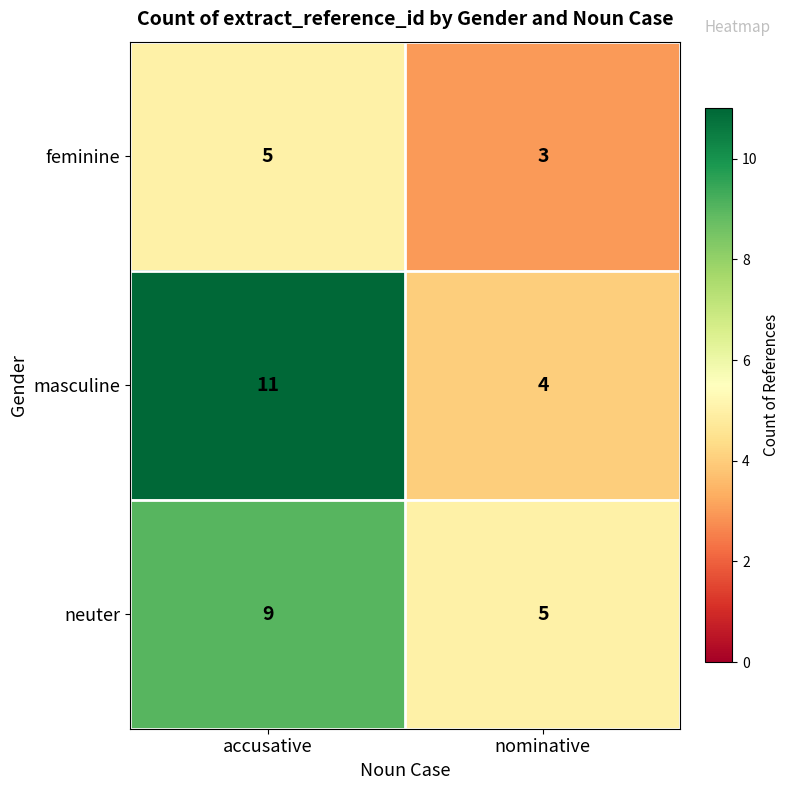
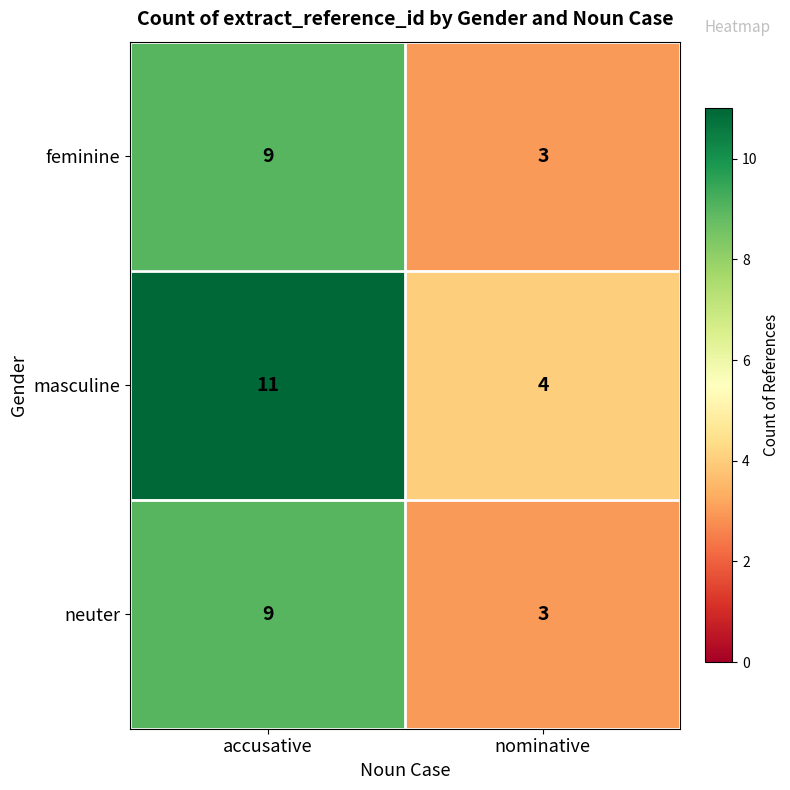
feminine, accusative: 5 -> 9
neuter, nominative: 5 -> 3
